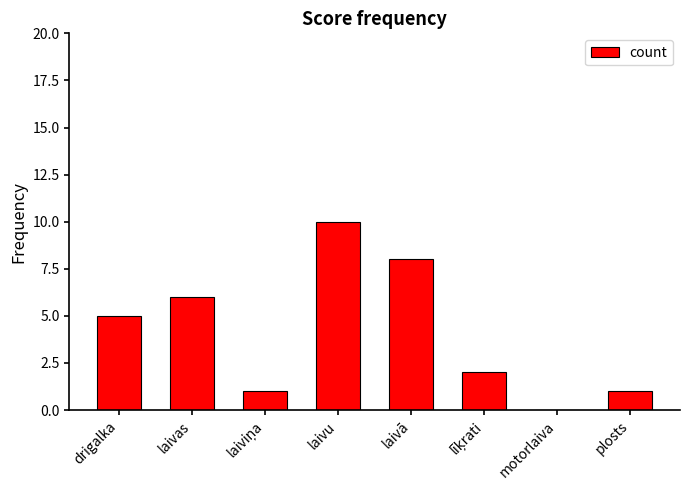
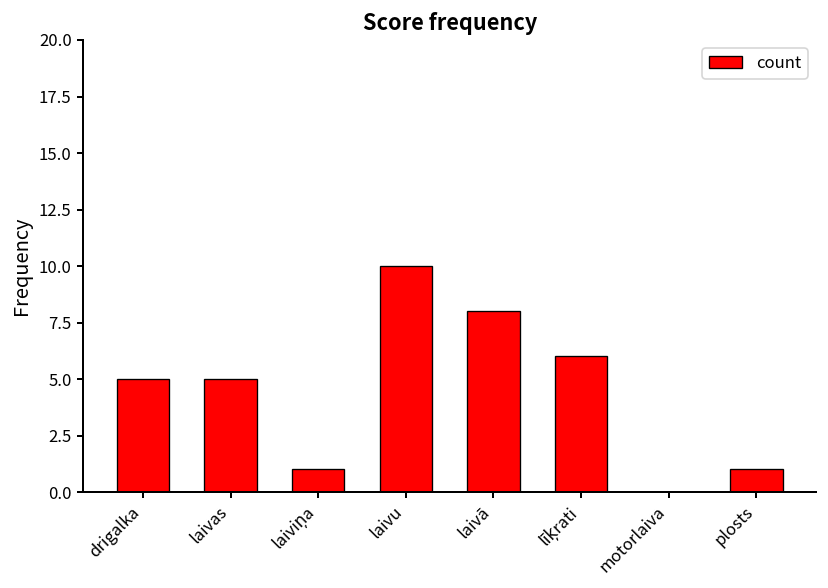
laivas: 6 -> 5
līķrati: 2 -> 6
